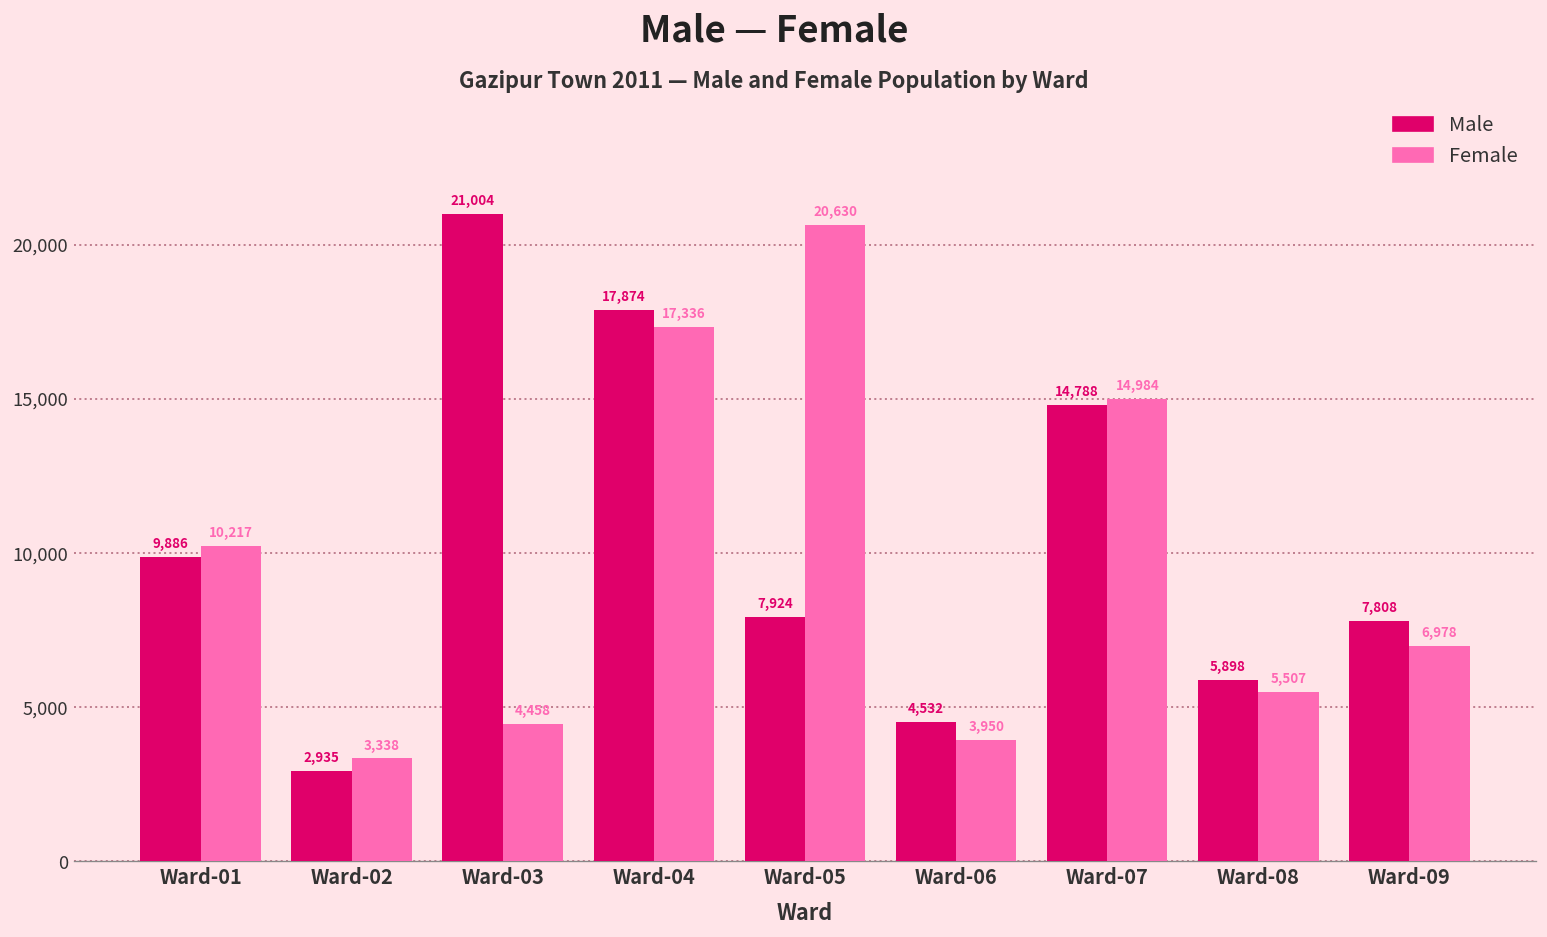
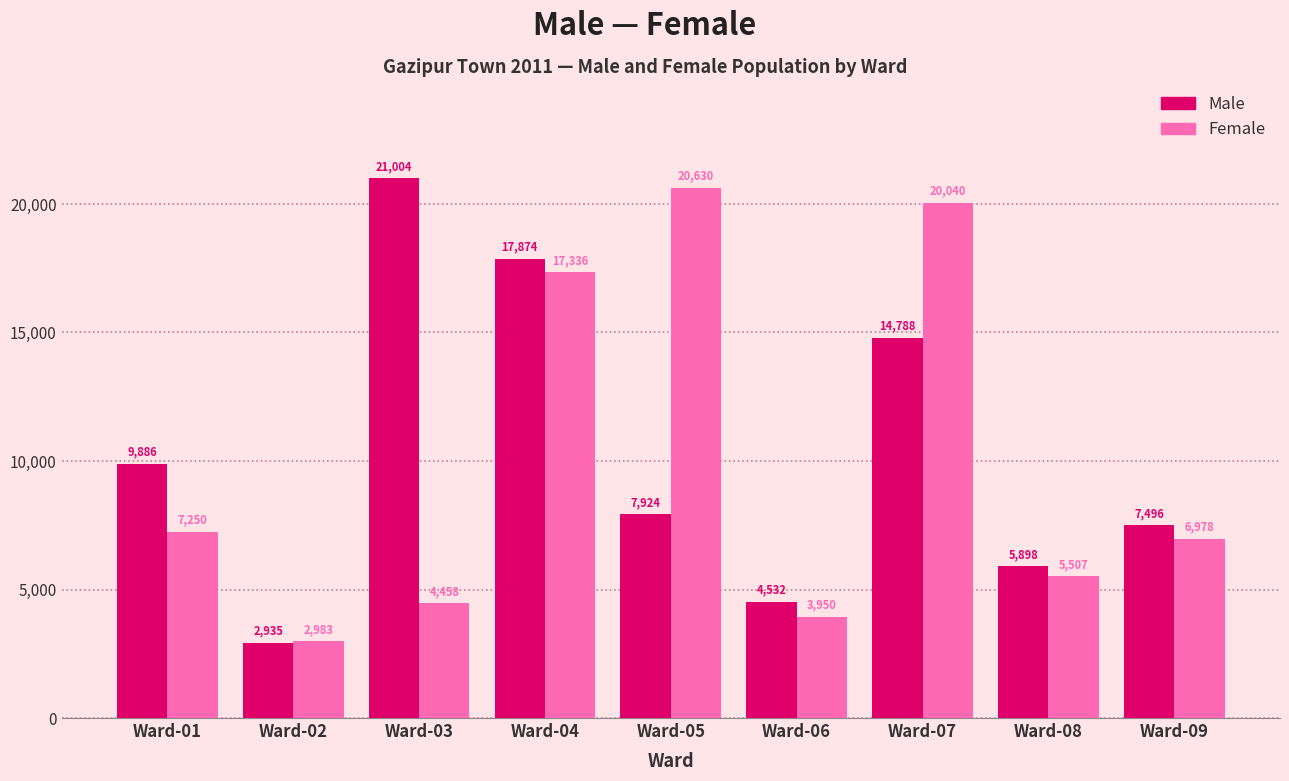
Female, Ward-01: 10,217 -> 7,250
Female, Ward-02: 3,338 -> 2,983
Female, Ward-07: 14,984 -> 20,040
Male, Ward-09: 7,808 -> 7,496
